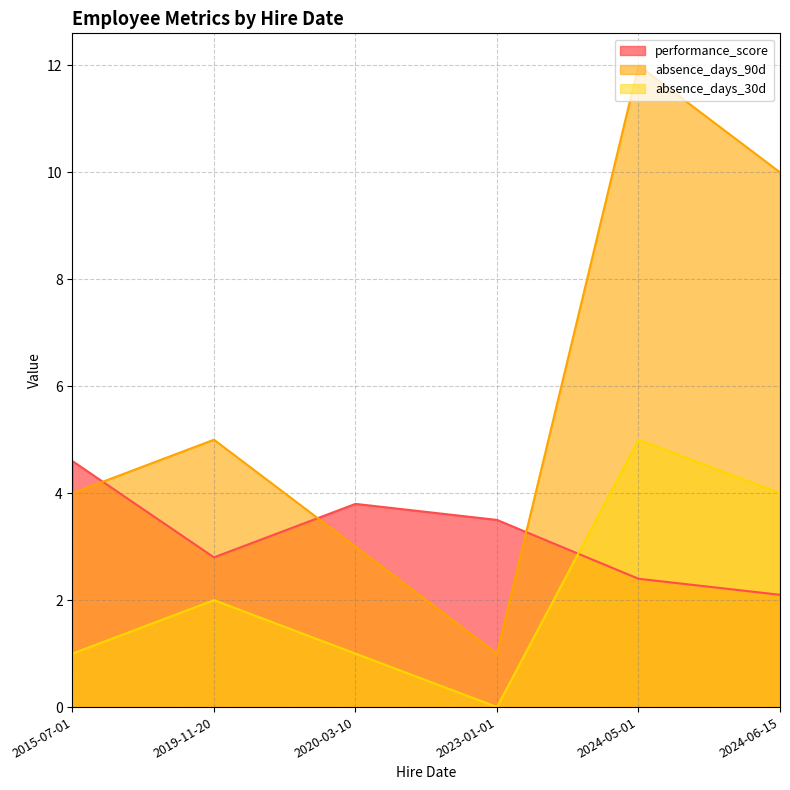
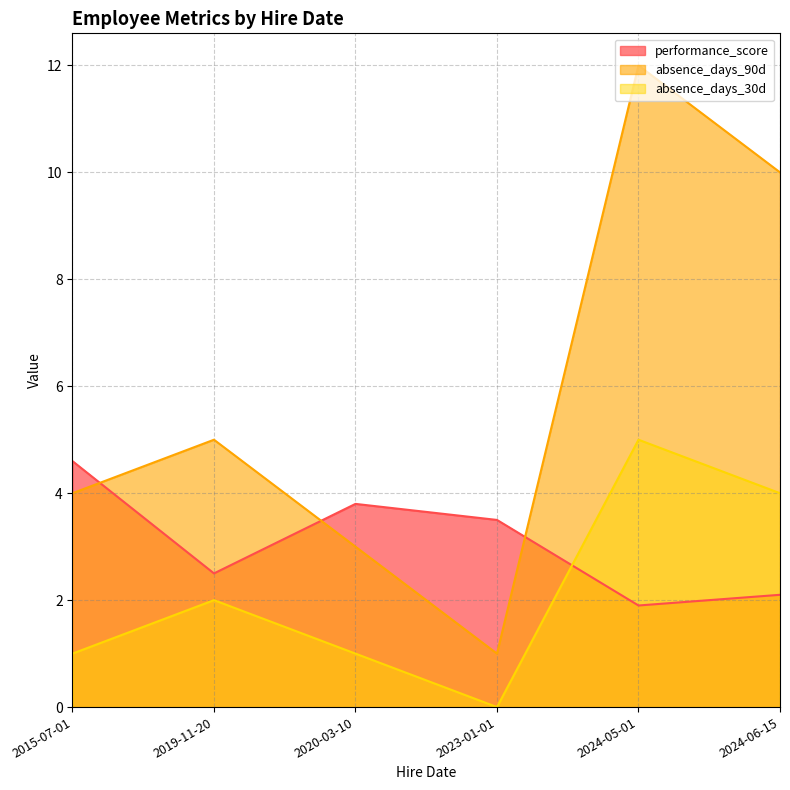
performance_score, 2019-11-20: 2.8 -> 2.5
performance_score, 2024-05-01: 2.4 -> 1.9
